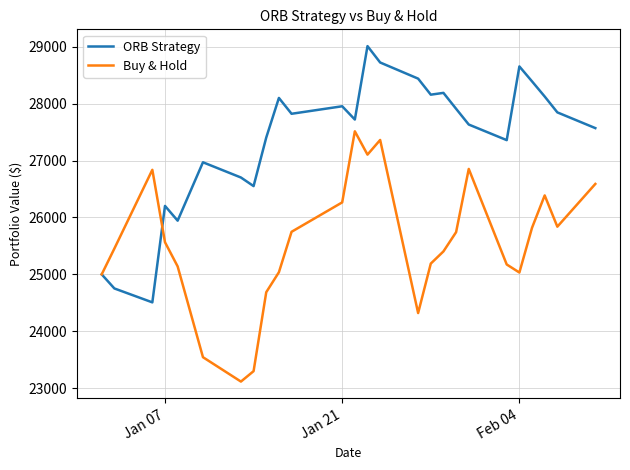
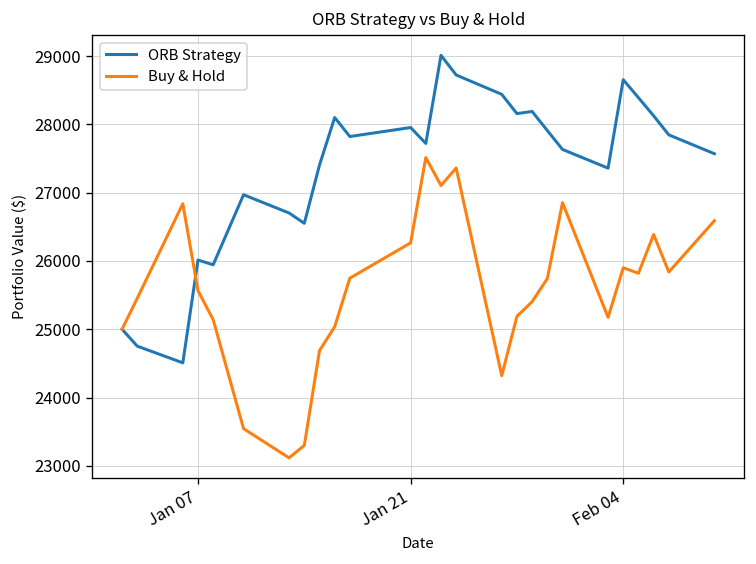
ORB Strategy, Jan 07: 26200 -> 26000
Buy & Hold, Feb 04: 25000 -> 25900
